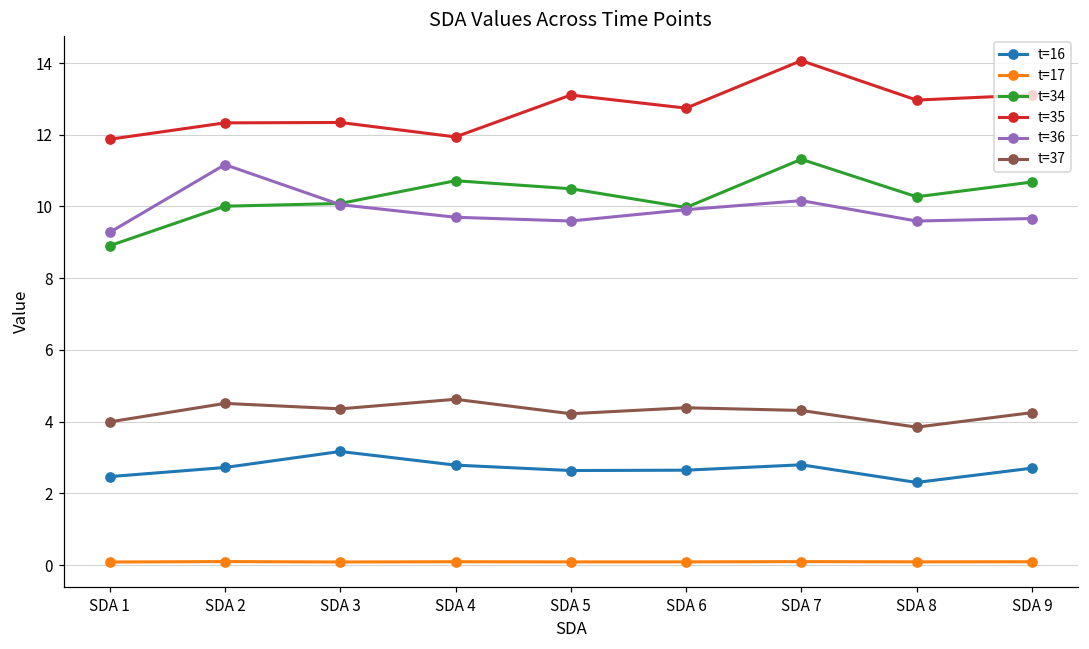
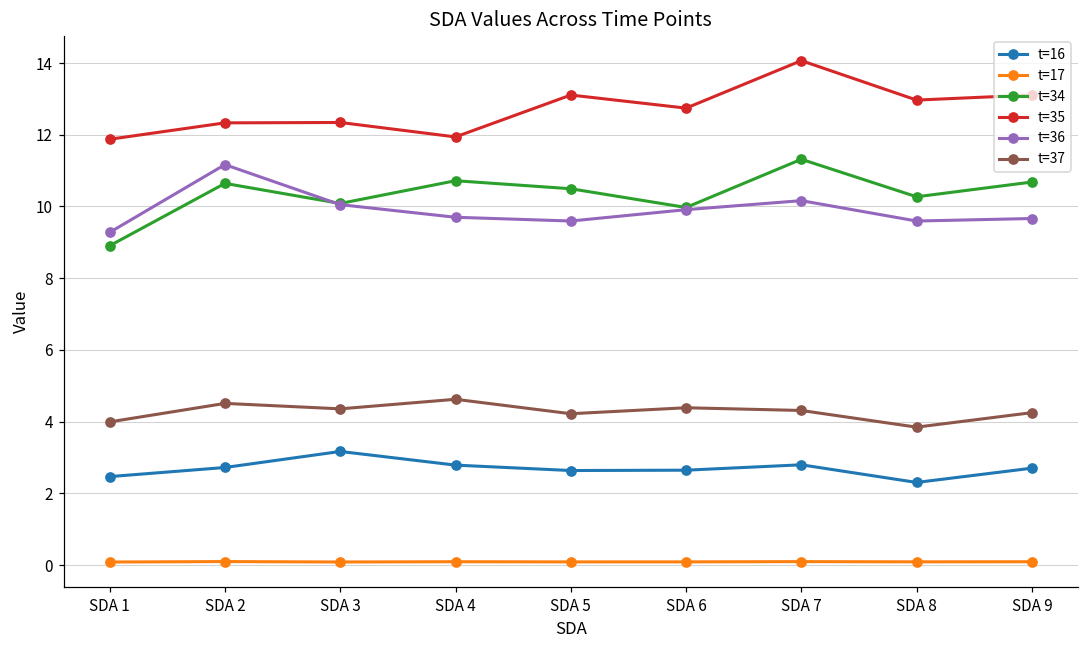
t=34, SDA 2: 10.0 -> 10.6
